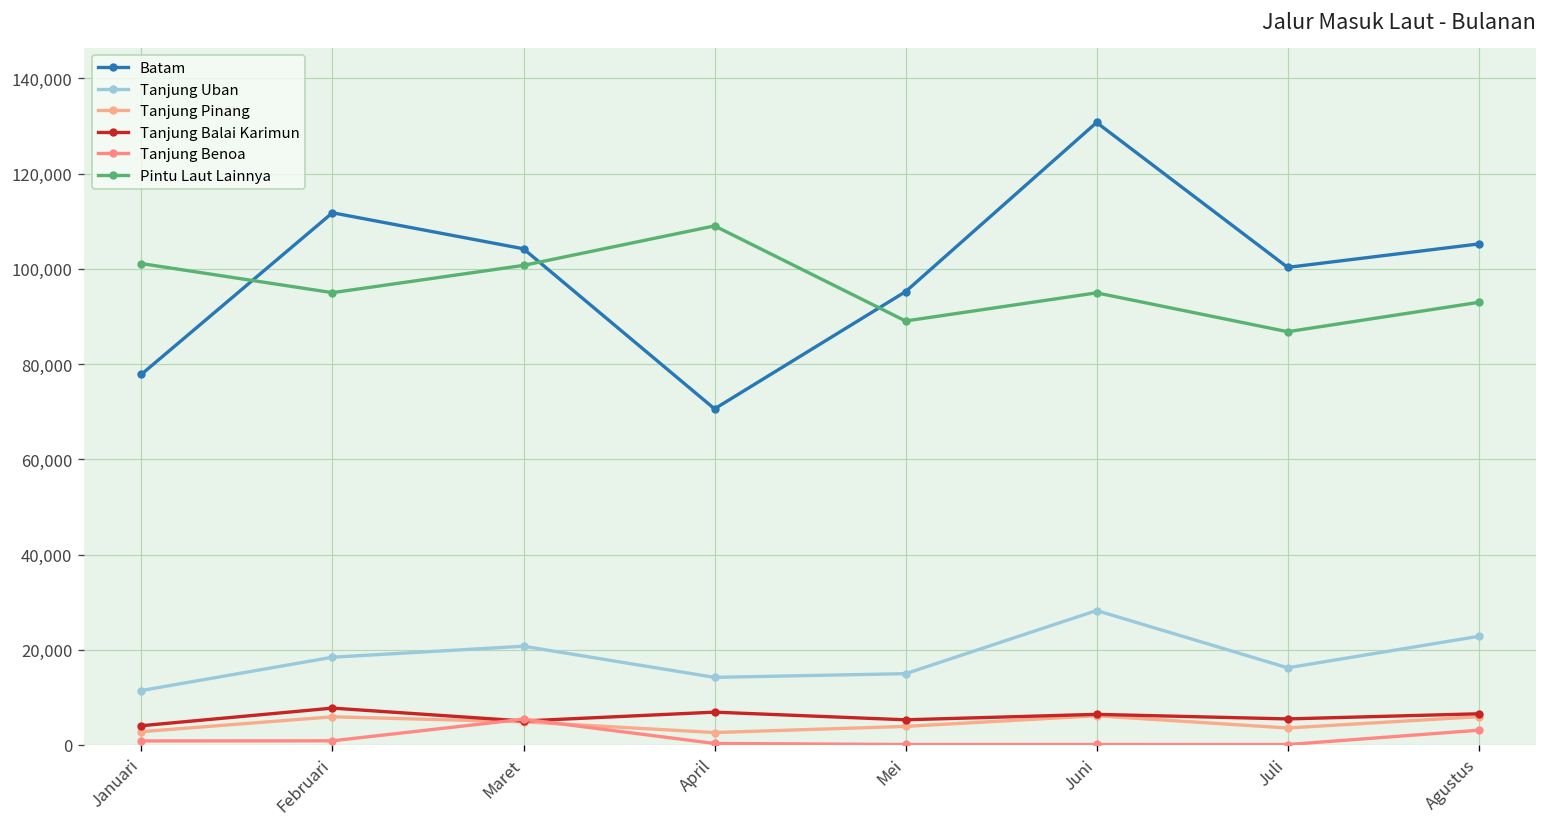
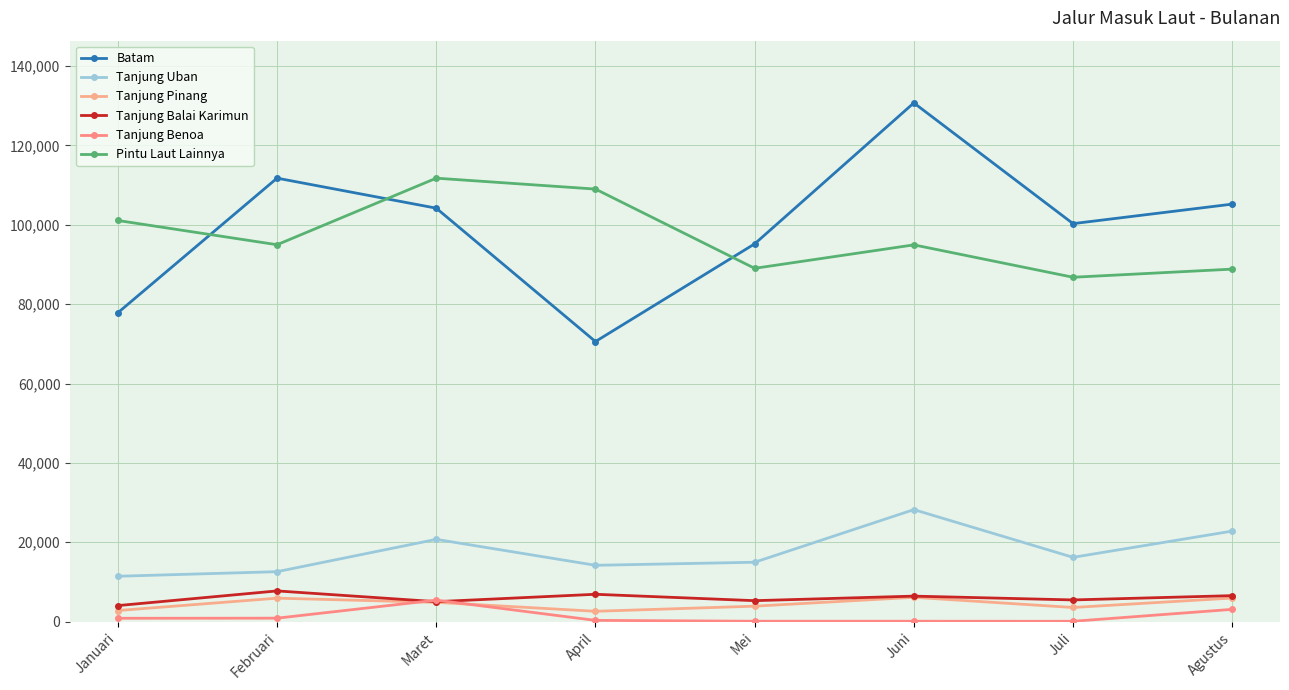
Tanjung Uban, Februari: 18,000 -> 13,000
Pintu Laut Lainnya, Maret: 101,000 -> 112,000
Pintu Laut Lainnya, Agustus: 93,000 -> 89,000
